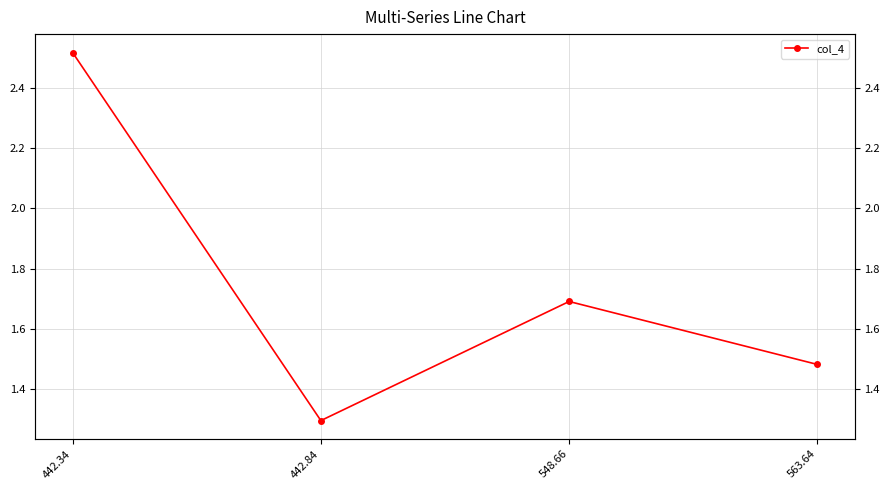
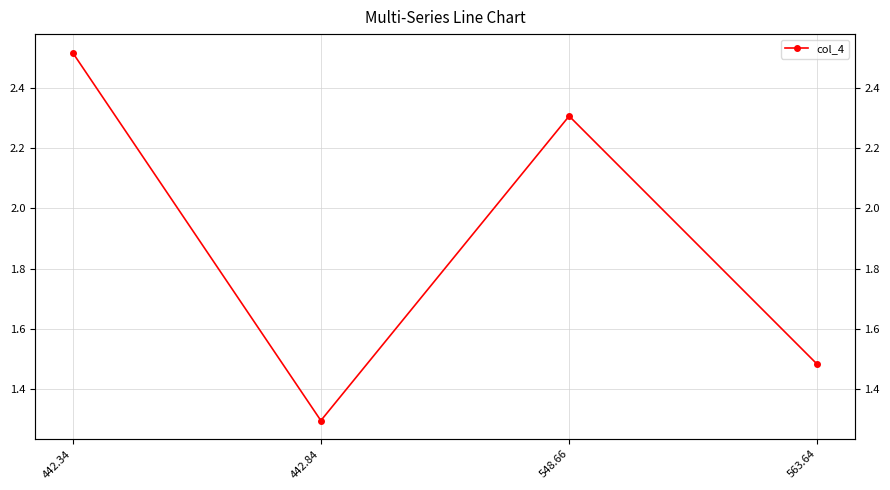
548.66: 1.69 -> 2.31
